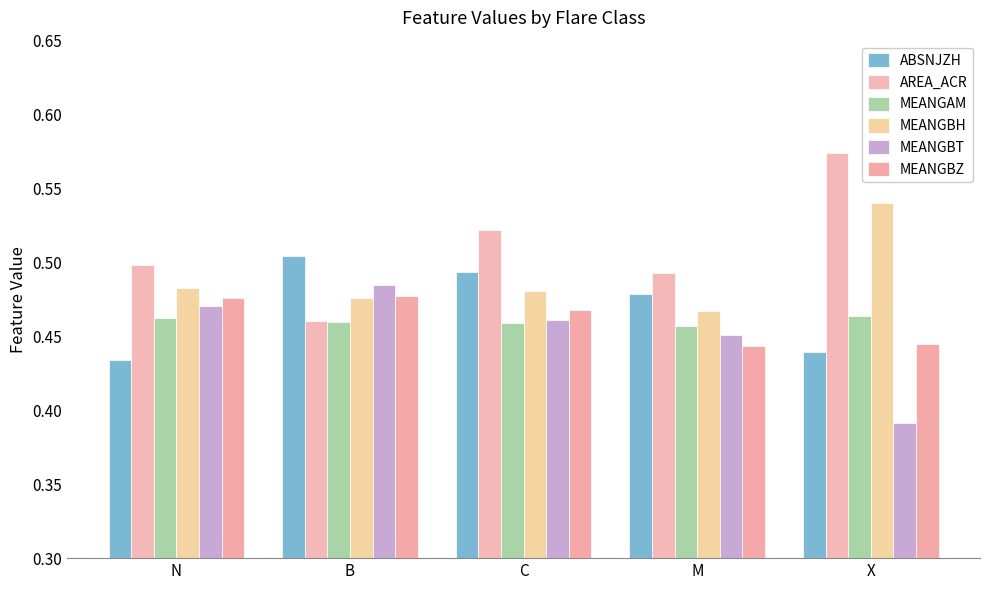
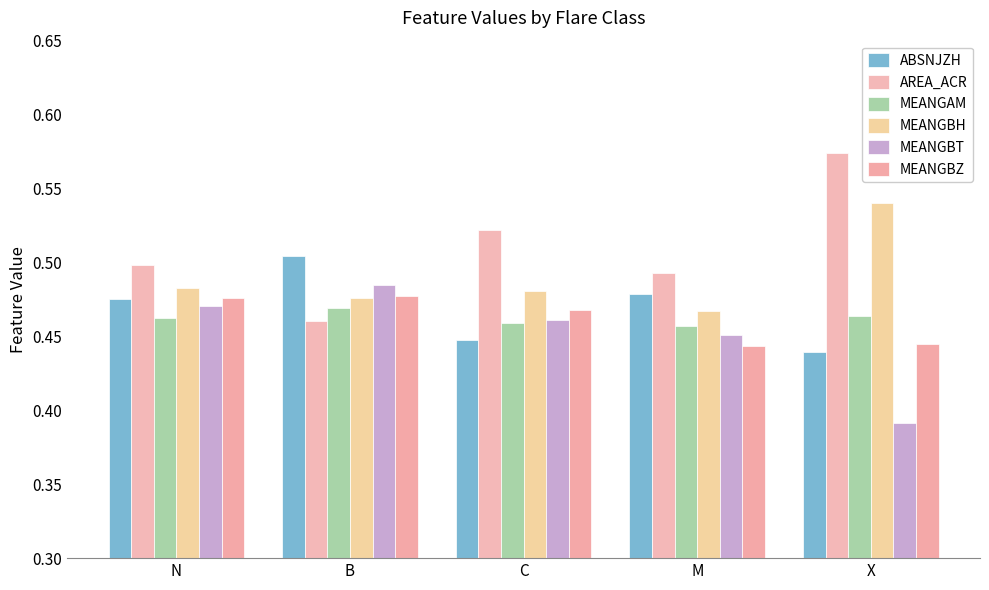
ABSNJZH, N: 0.434 -> 0.475
MEANGAM, B: 0.459 -> 0.469
ABSNJZH, C: 0.493 -> 0.448
